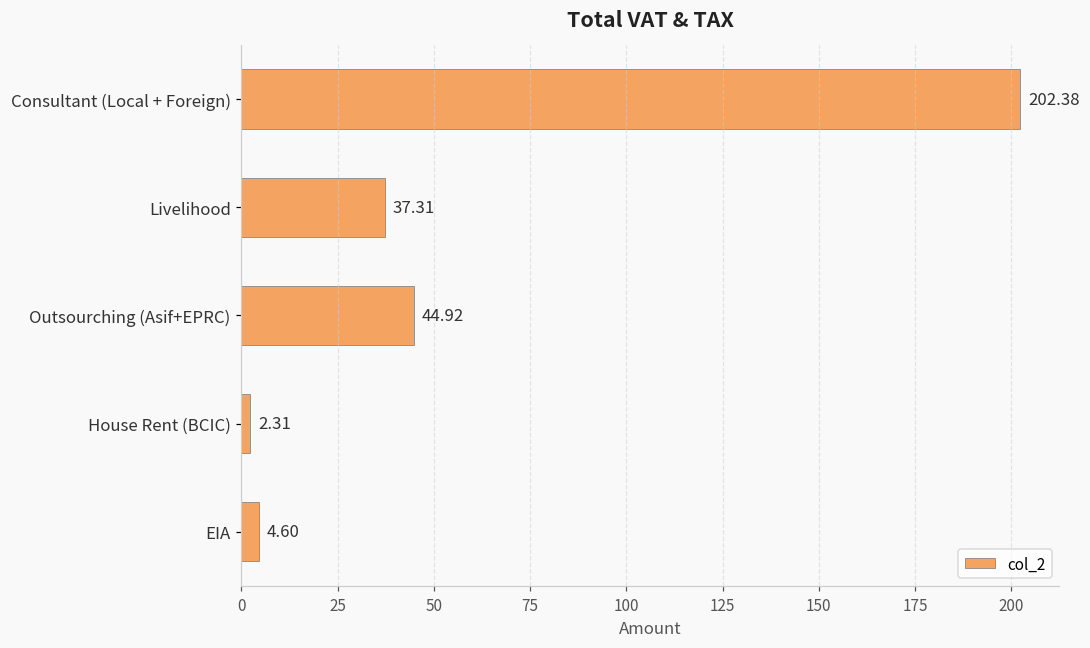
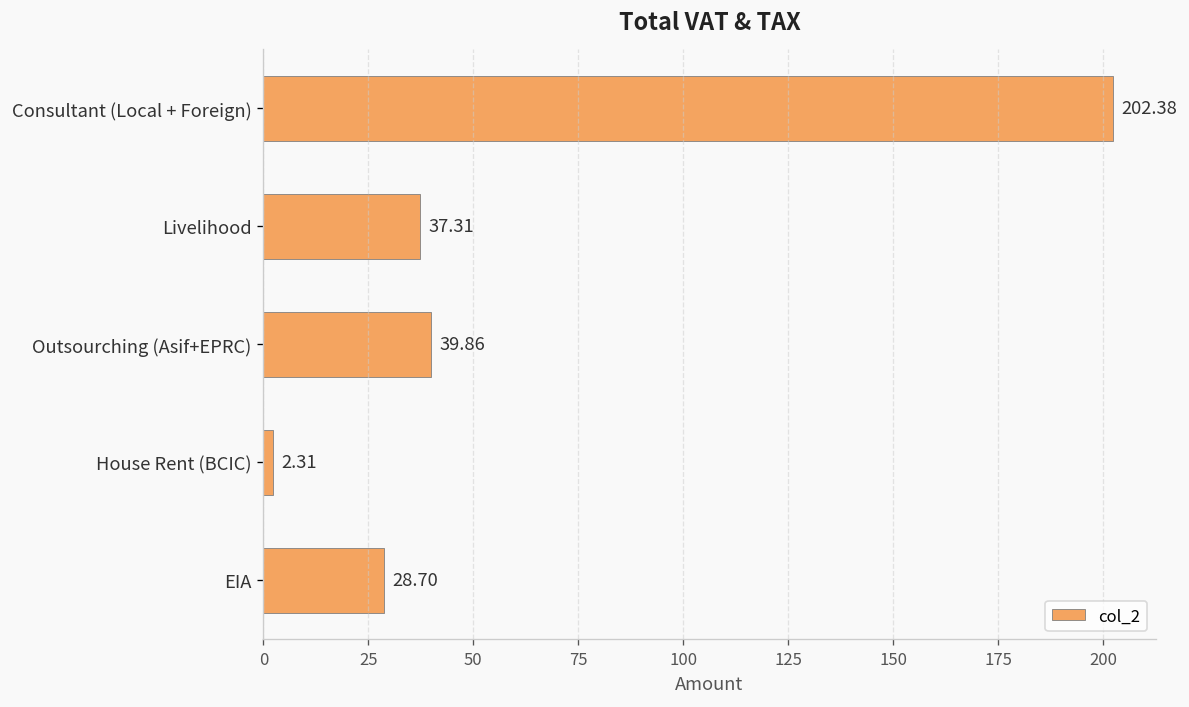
Outsourching (Asif+EPRC): 44.92 -> 39.86
EIA: 4.60 -> 28.70
